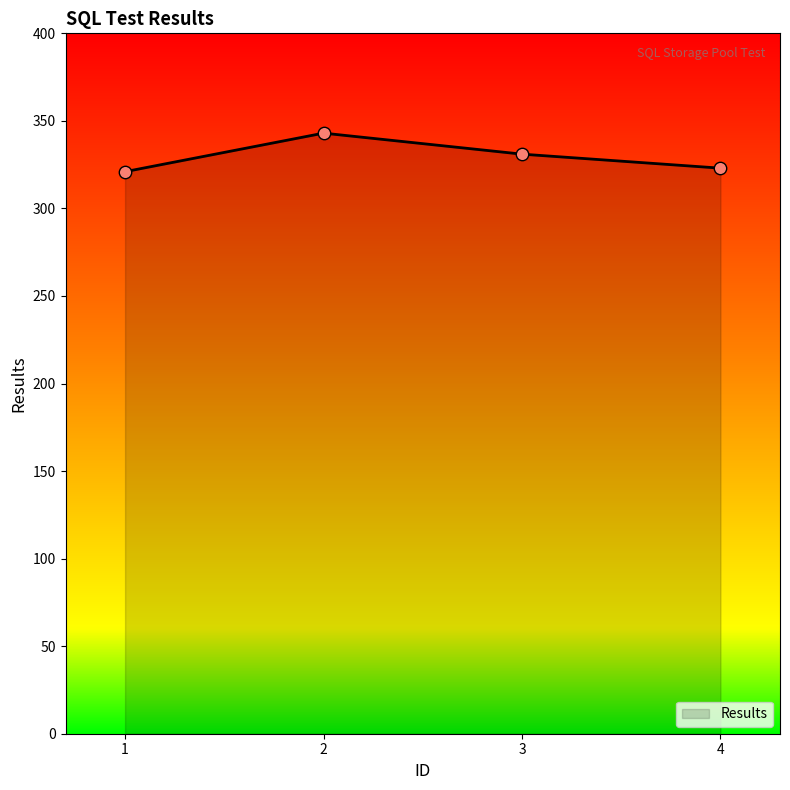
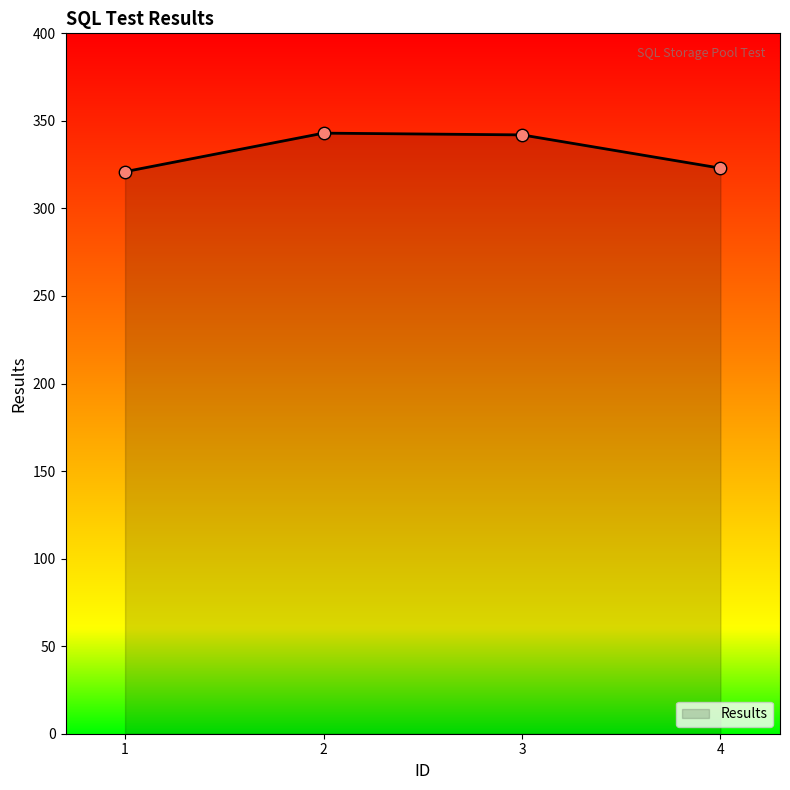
3: 331 -> 342
